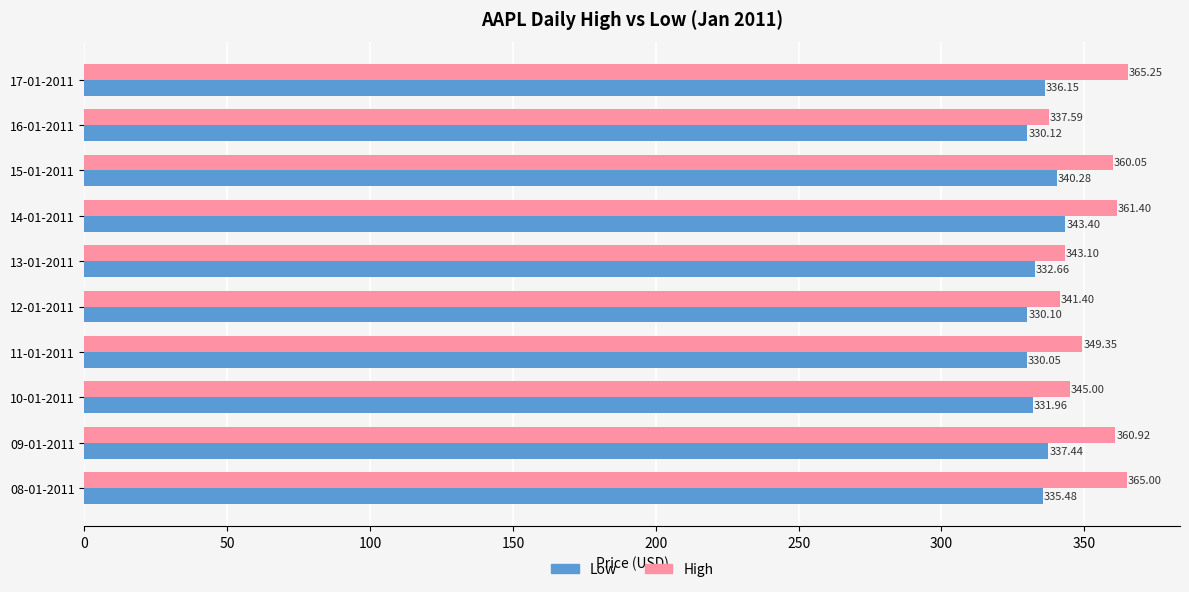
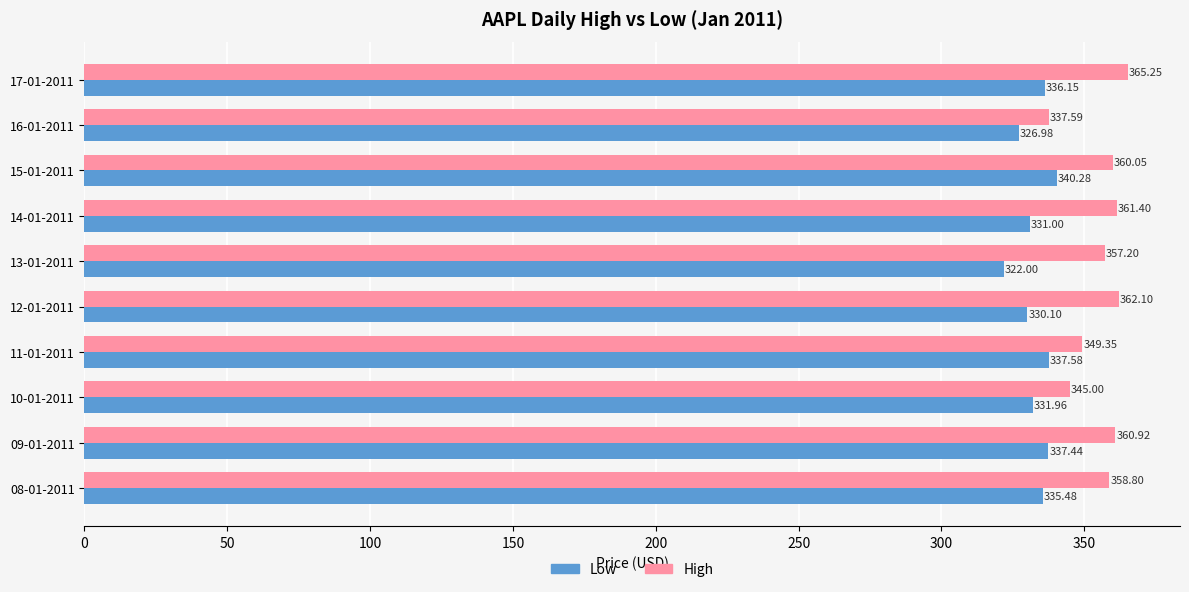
Low, 16-01-2011: 330.12 -> 326.98
Low, 14-01-2011: 343.40 -> 331.00
High, 13-01-2011: 343.10 -> 357.20
Low, 13-01-2011: 332.66 -> 322.00
High, 12-01-2011: 341.40 -> 362.10
Low, 11-01-2011: 330.05 -> 337.58
High, 08-01-2011: 365.00 -> 358.80
